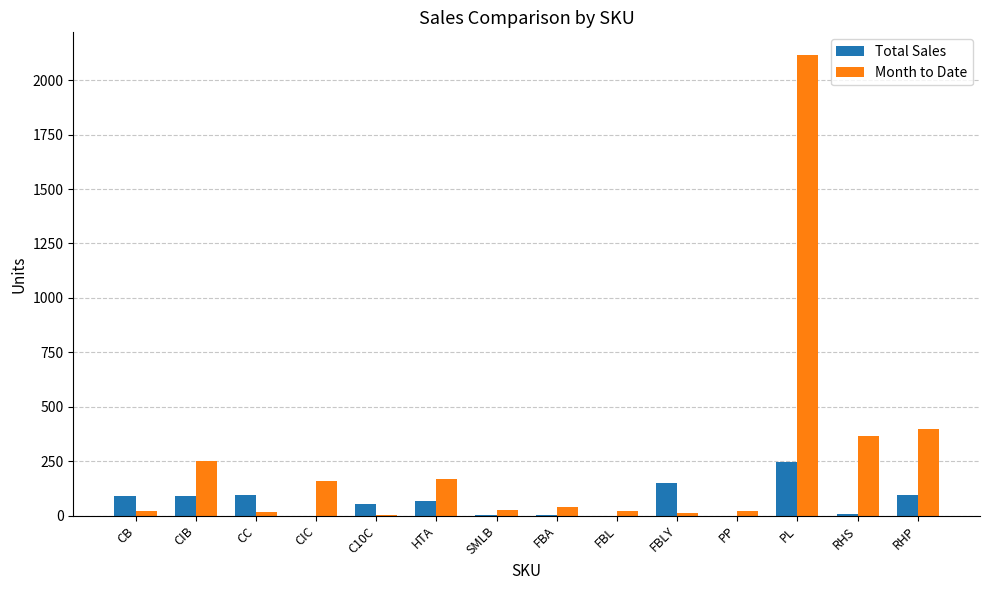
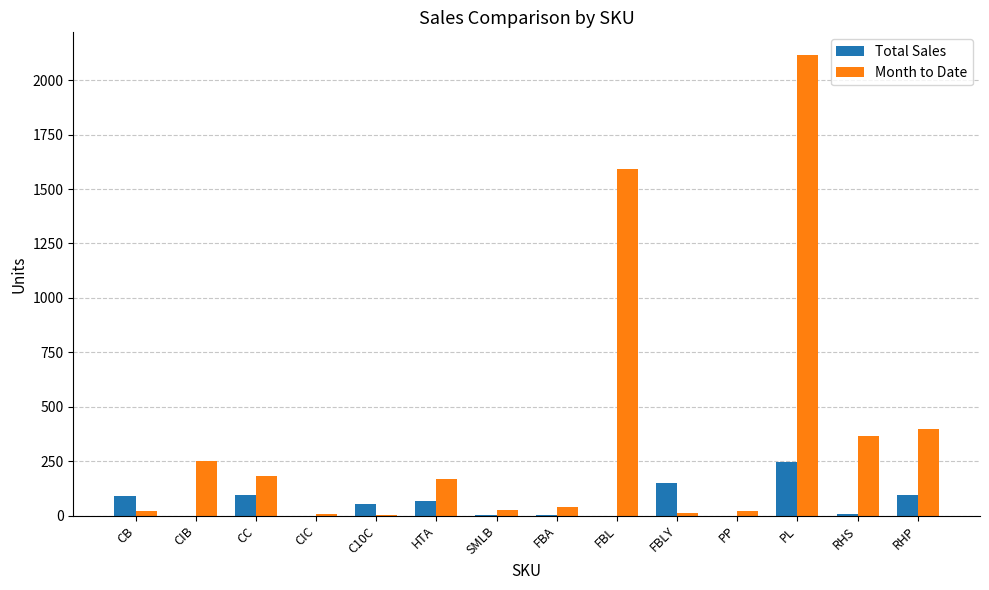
Total Sales, CIB: 90 -> 0
Month to Date, CC: 20 -> 180
Month to Date, CIC: 160 -> 10
Month to Date, FBL: 20 -> 1590
